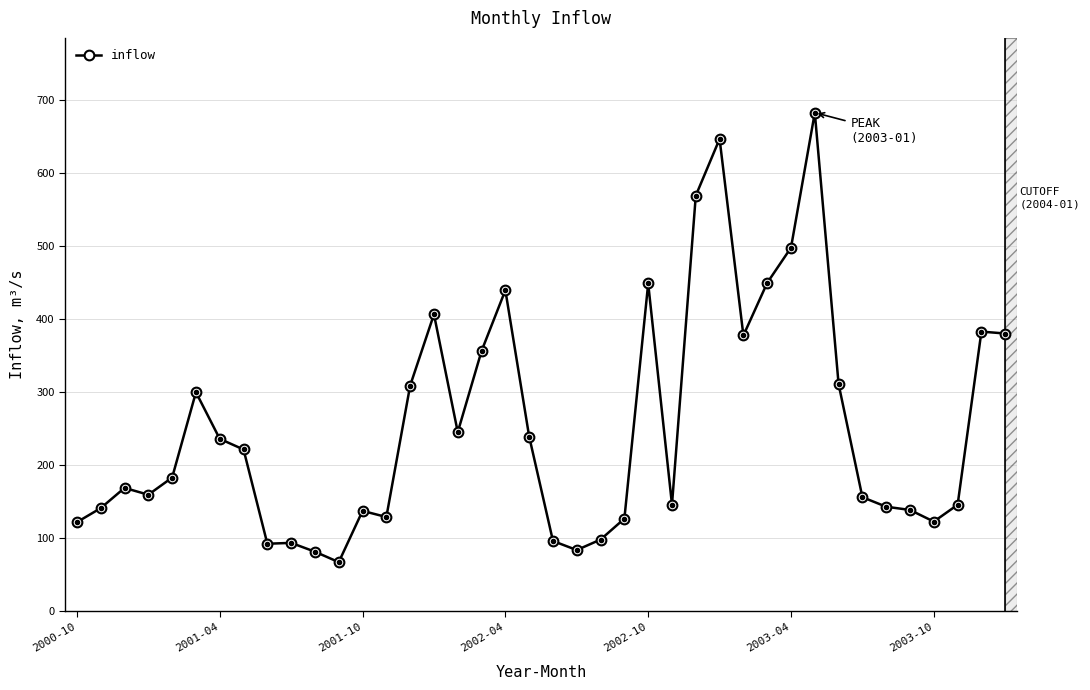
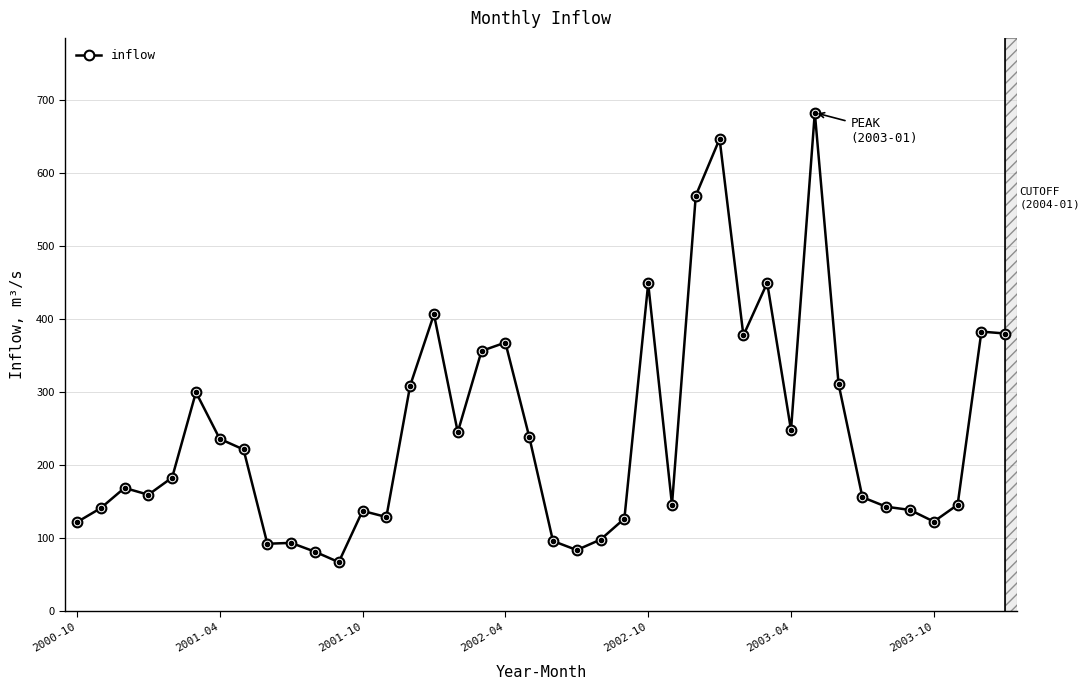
2002-04: 440 -> 370
2003-04: 500 -> 250
